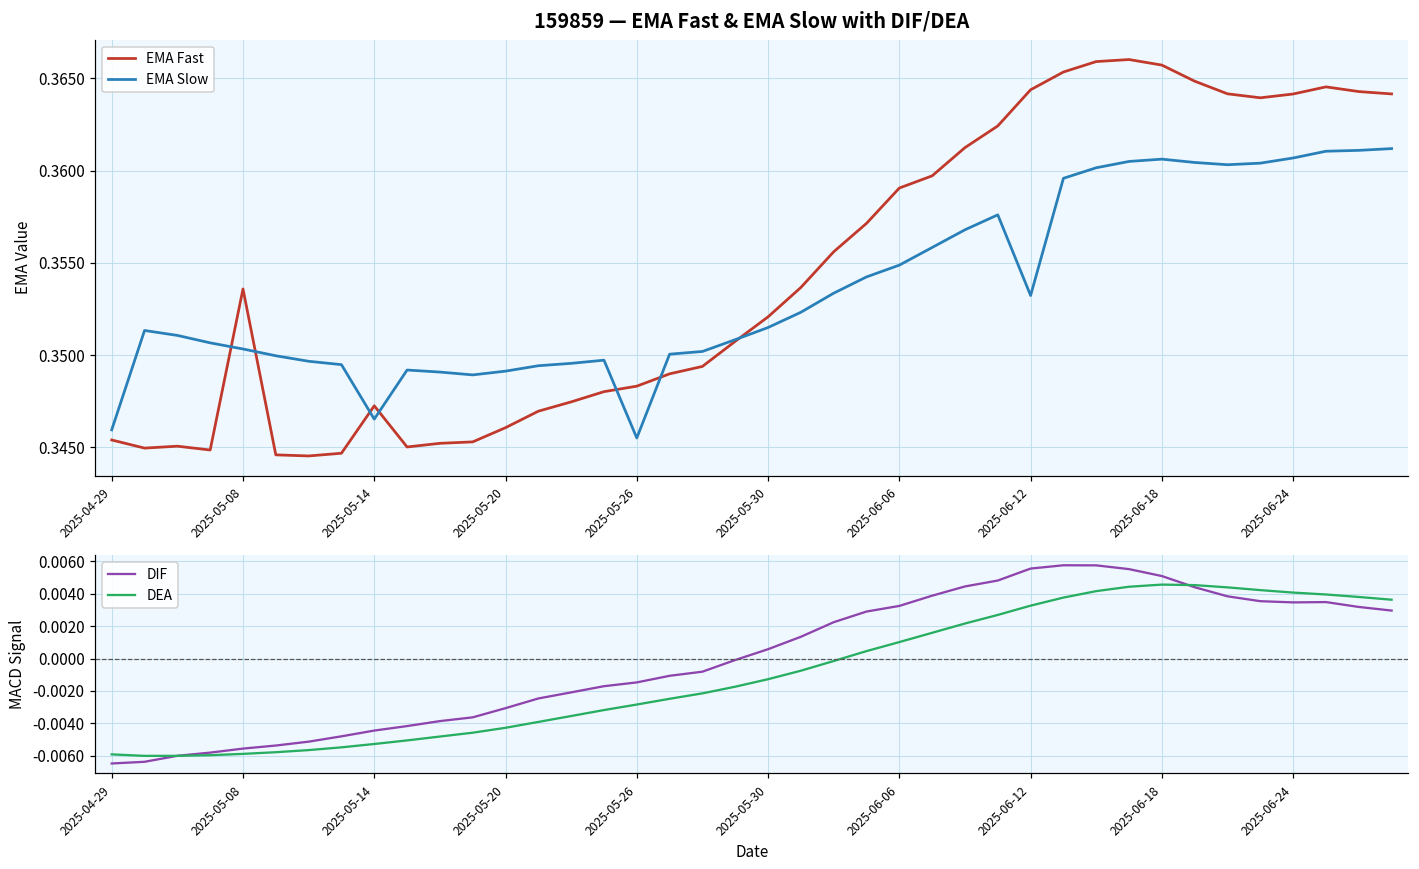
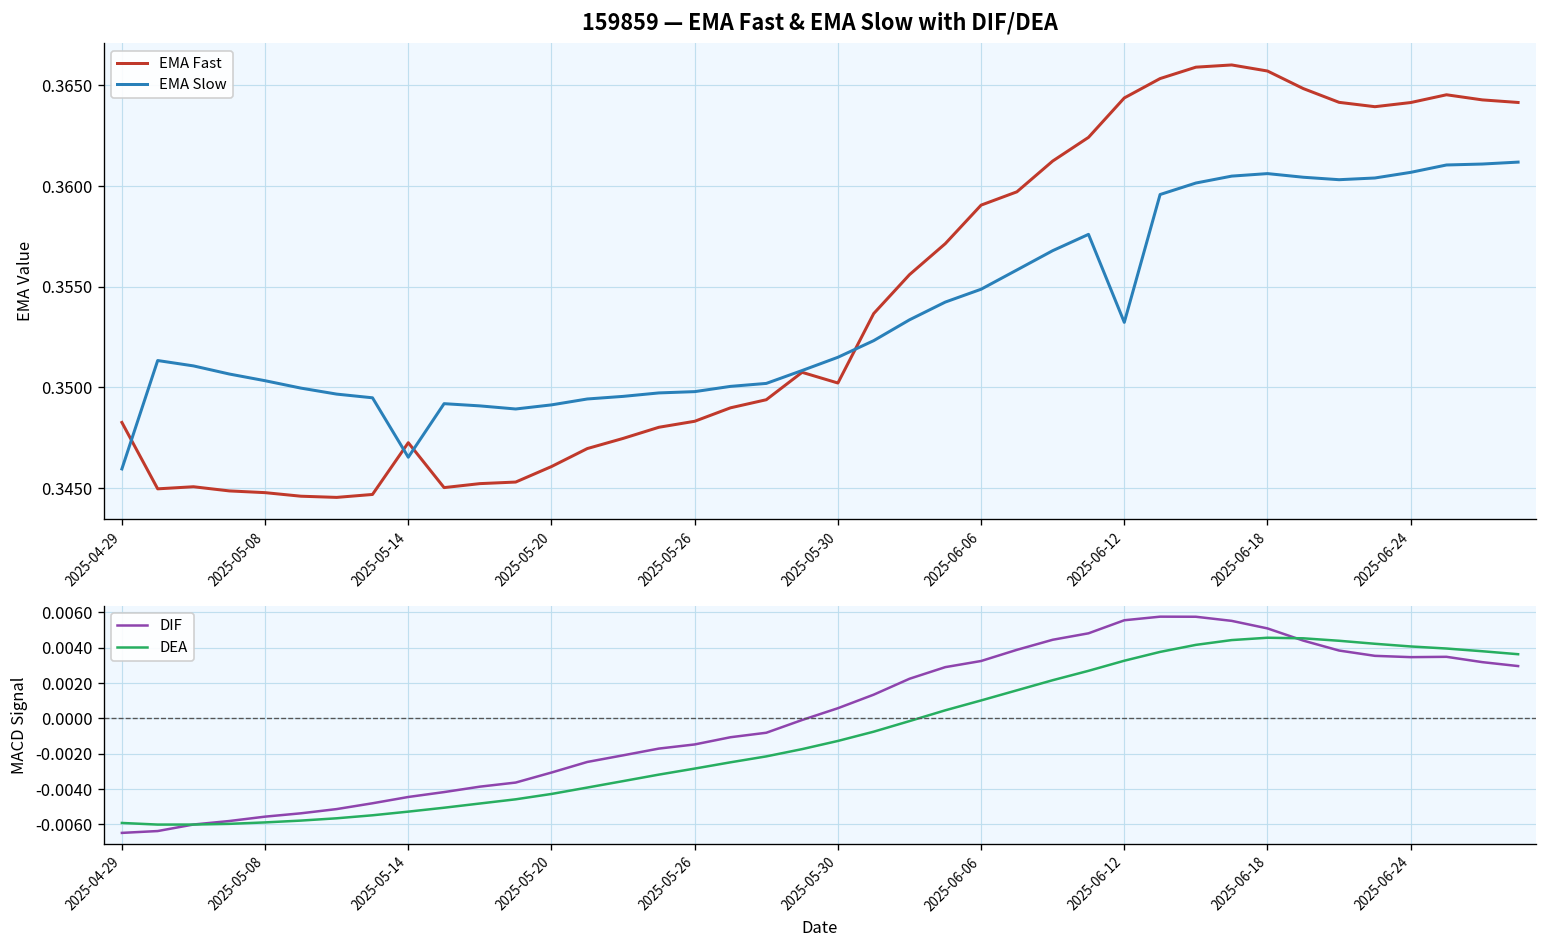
159859 — EMA Fast & EMA Slow with DIF/DEA, EMA Fast, 2025-04-29: 0.3454 -> 0.3483
159859 — EMA Fast & EMA Slow with DIF/DEA, EMA Fast, 2025-05-08: 0.3536 -> 0.3448
159859 — EMA Fast & EMA Slow with DIF/DEA, EMA Slow, 2025-05-26: 0.3455 -> 0.3498
159859 — EMA Fast & EMA Slow with DIF/DEA, EMA Fast, 2025-05-30: 0.3521 -> 0.3502
